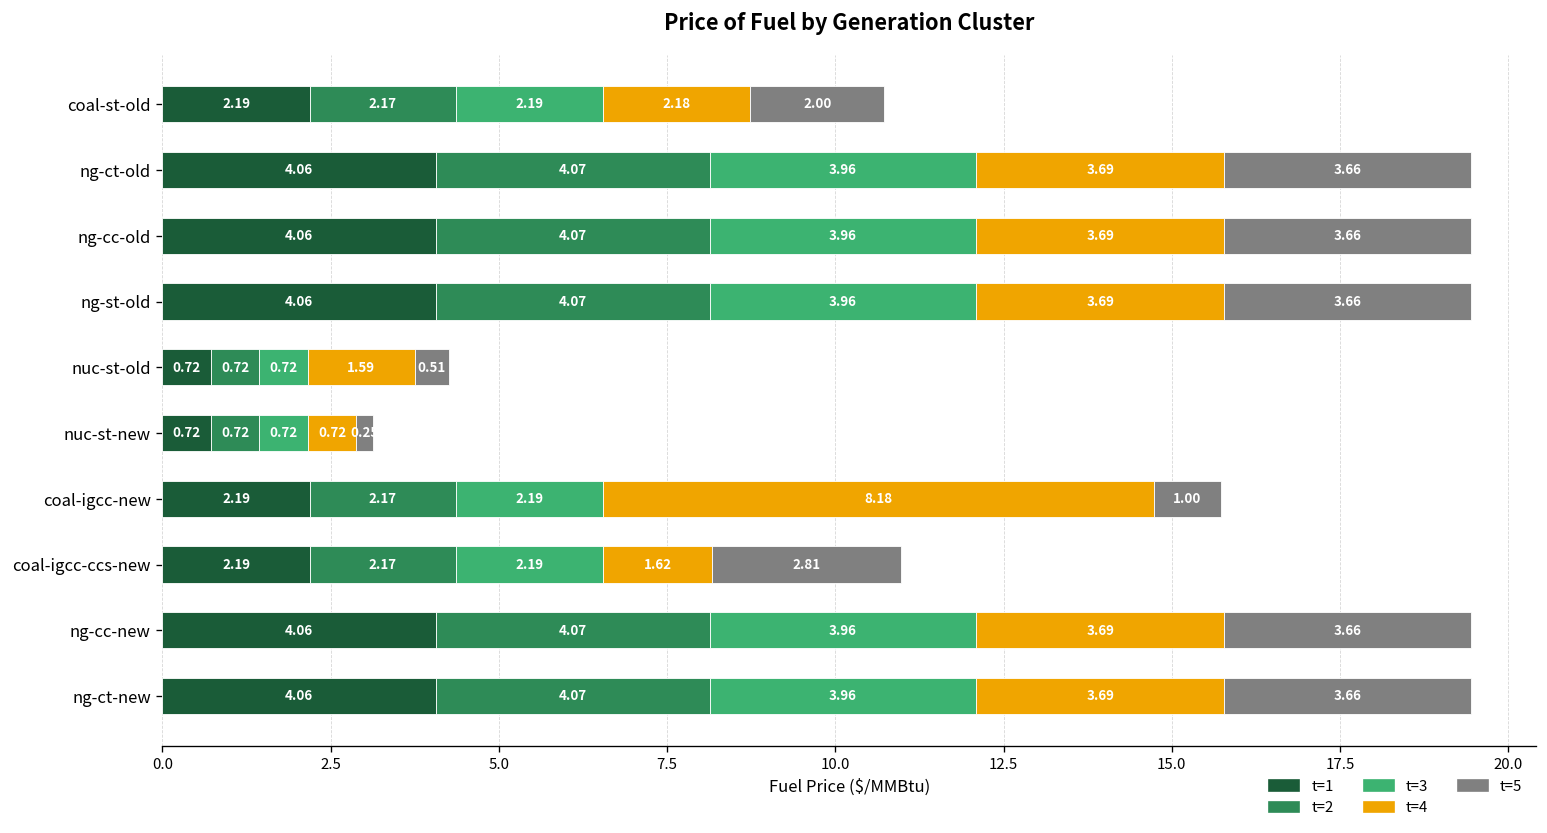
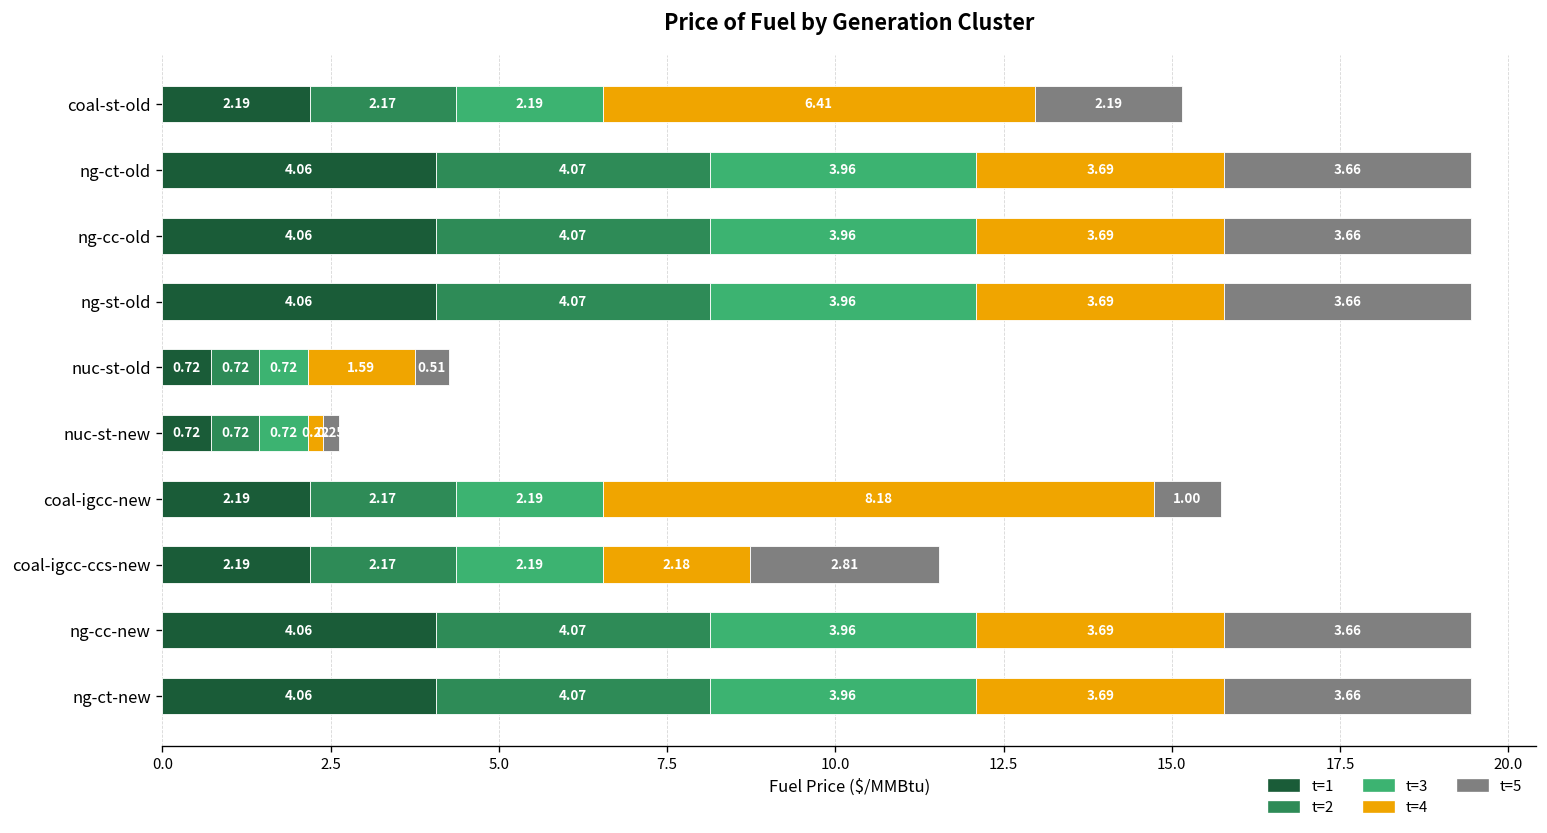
t=4, coal-st-old: 2.18 -> 6.41
t=5, coal-st-old: 2.00 -> 2.19
t=4, nuc-st-new: 0.72 -> 0.22
t=4, coal-igcc-ccs-new: 1.62 -> 2.18
